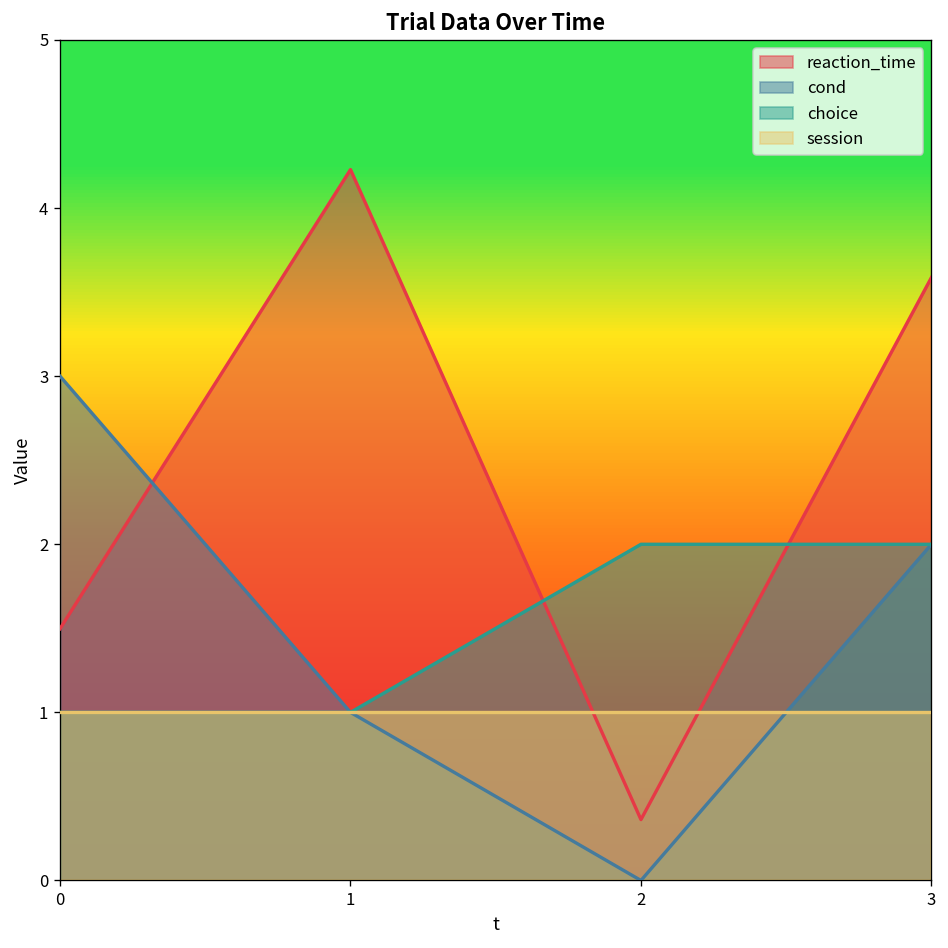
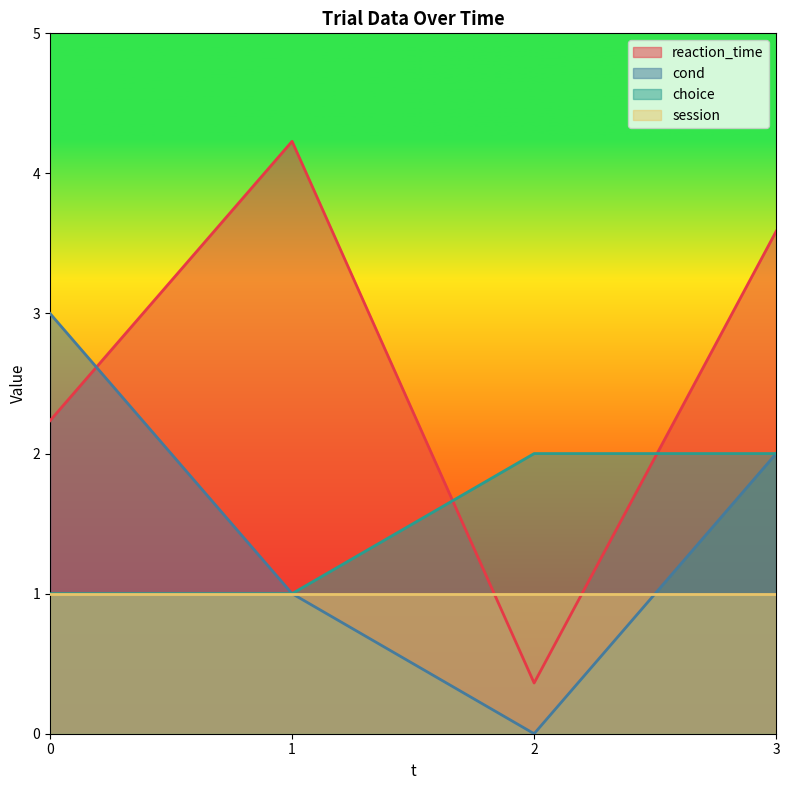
reaction_time, 0: 1.50 -> 2.23
